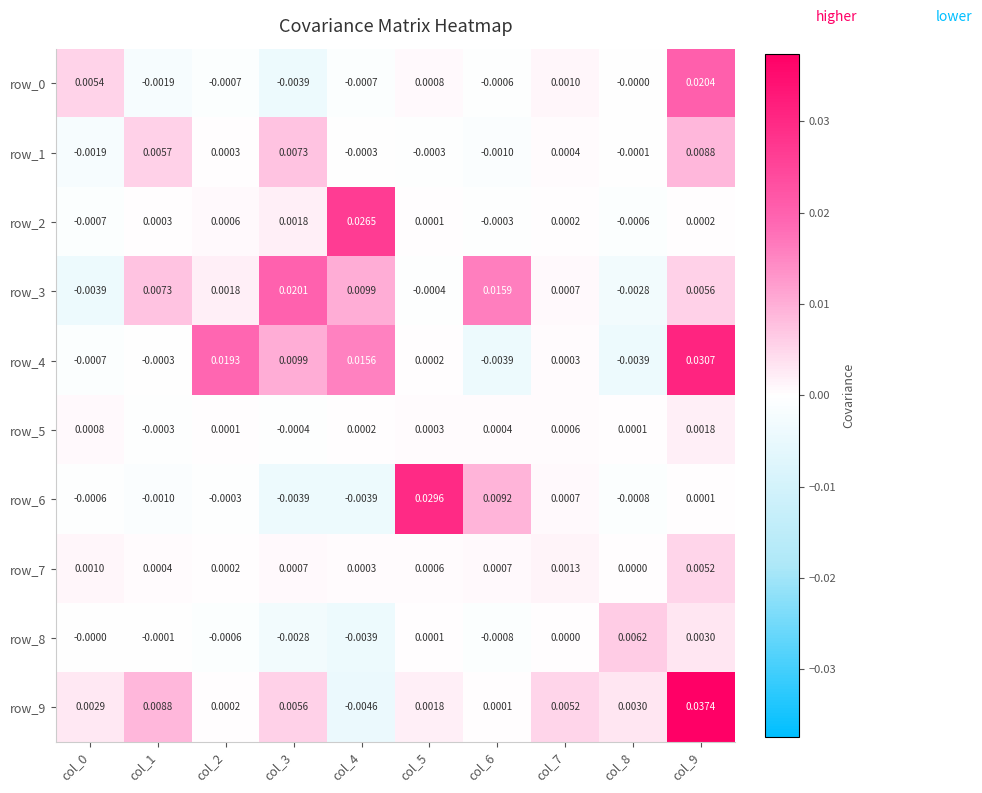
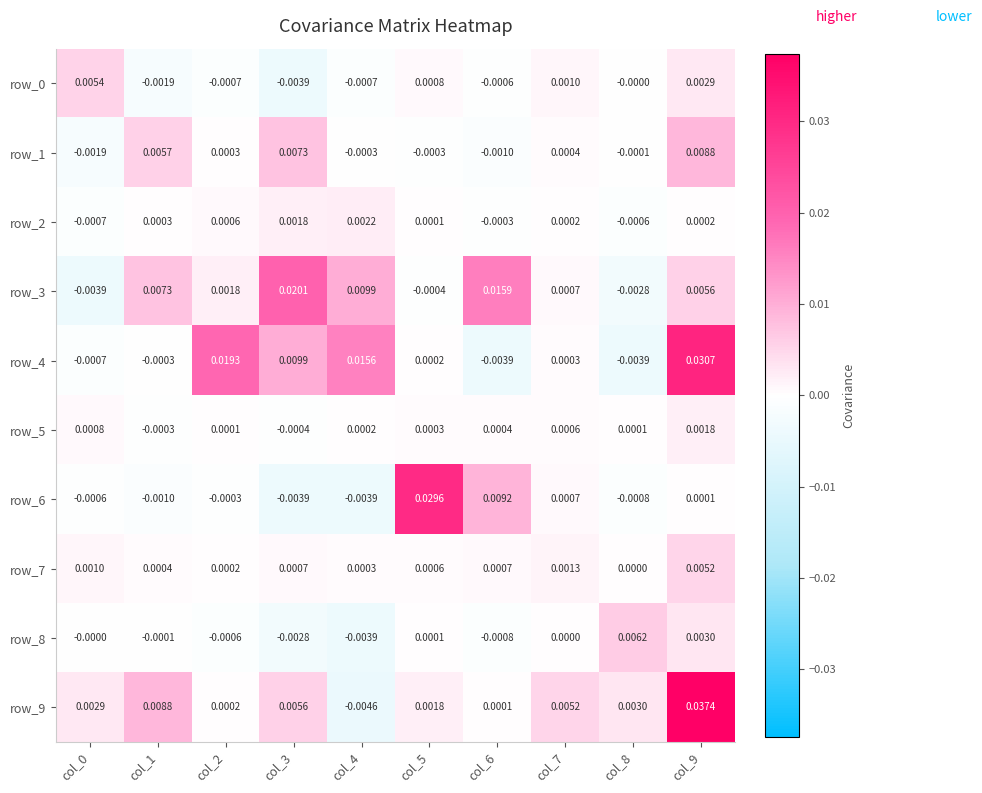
row_0, col_9: 0.0204 -> 0.0029
row_2, col_4: 0.0265 -> 0.0022
